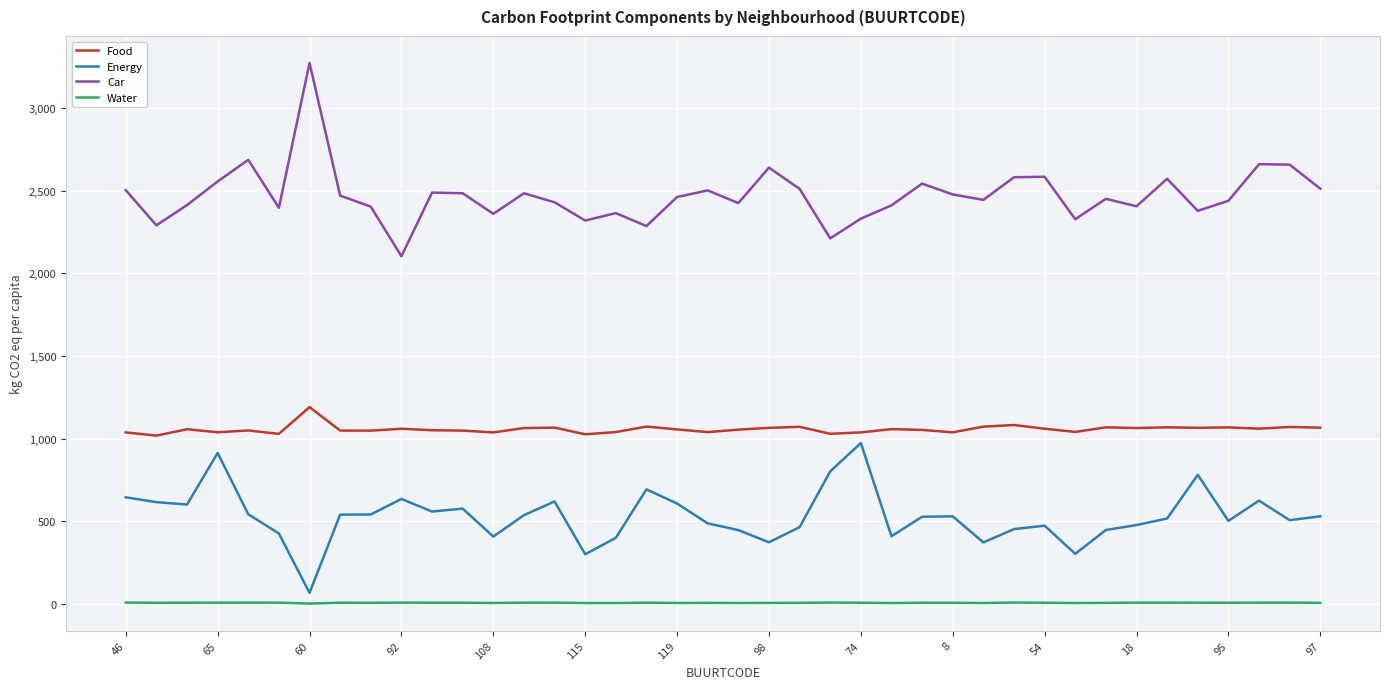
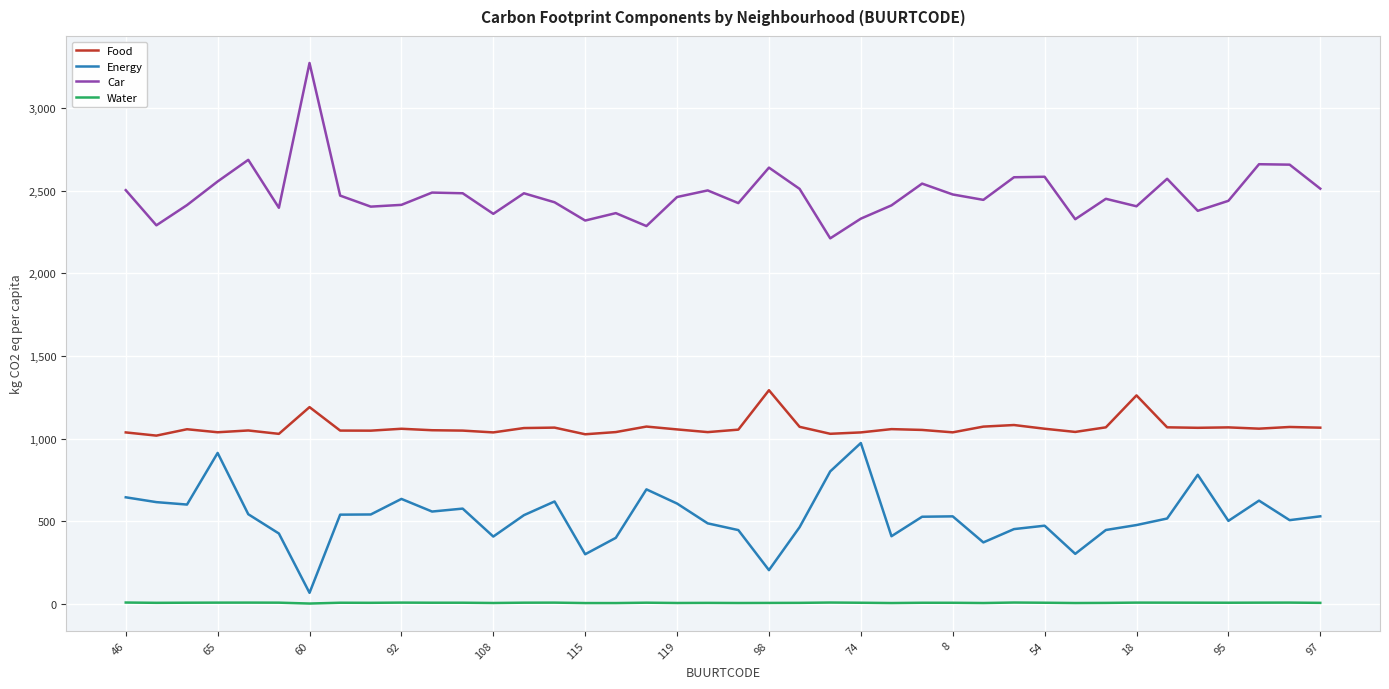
Car, 92: 2,100 -> 2,420
Food, 98: 1,070 -> 1,290
Energy, 98: 370 -> 200
Food, 18: 1,060 -> 1,260
